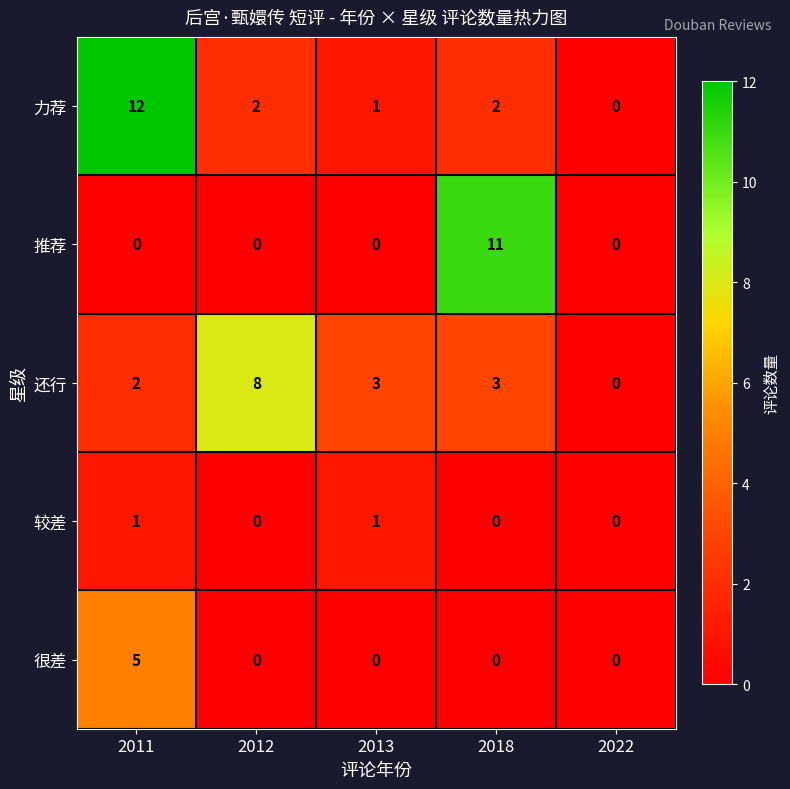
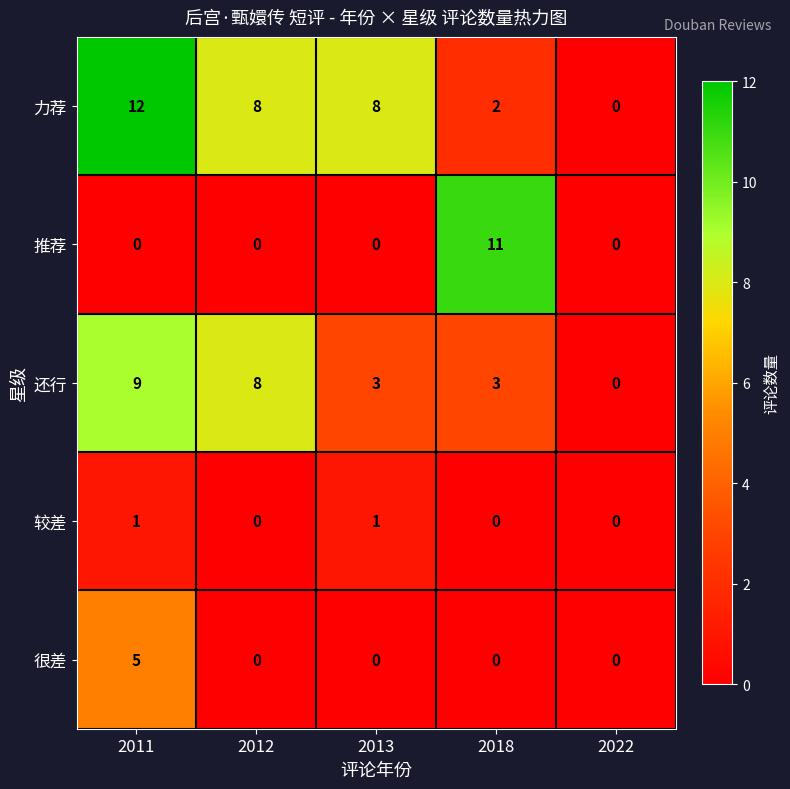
力荐, 2012: 2 -> 8
力荐, 2013: 1 -> 8
还行, 2011: 2 -> 9
